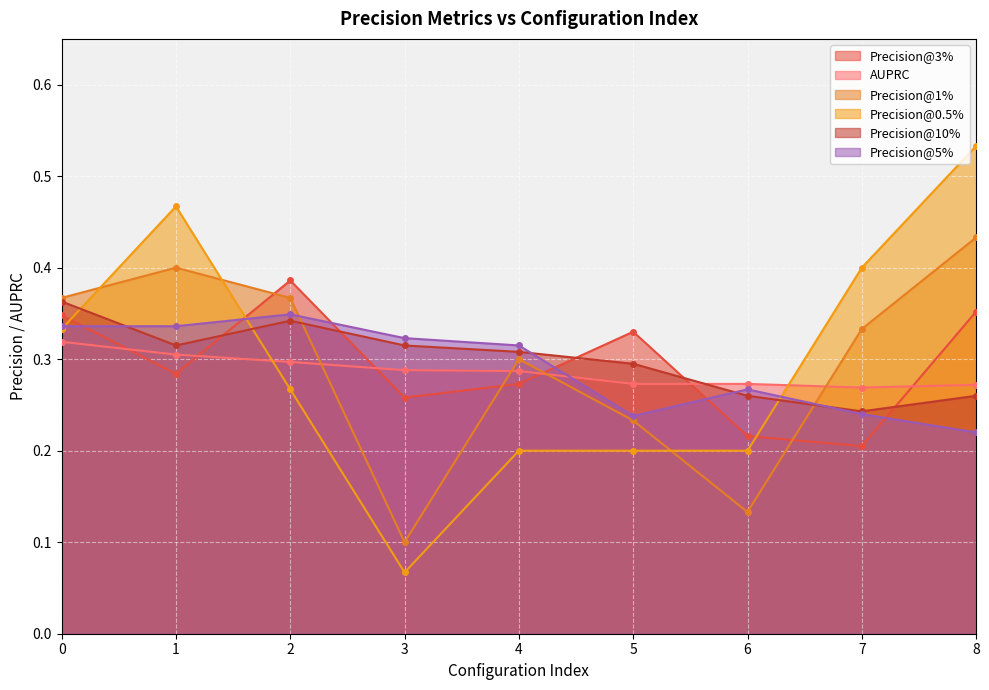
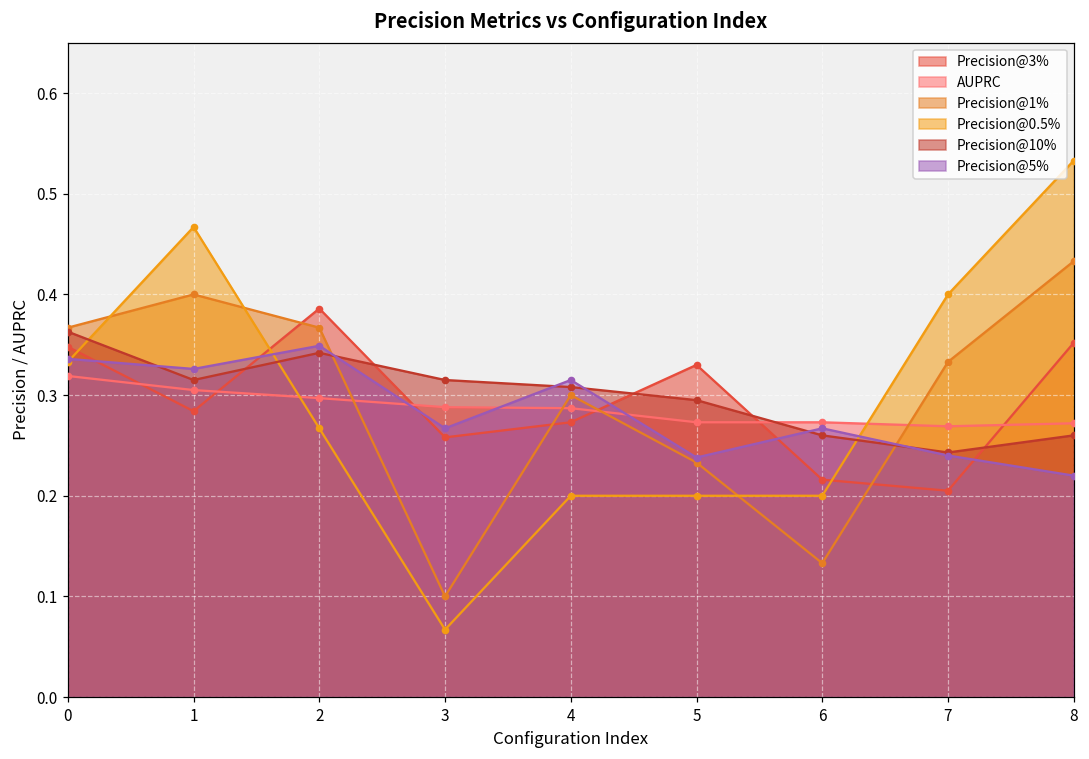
Precision@5%, 1: 0.34 -> 0.33
Precision@5%, 3: 0.32 -> 0.27
